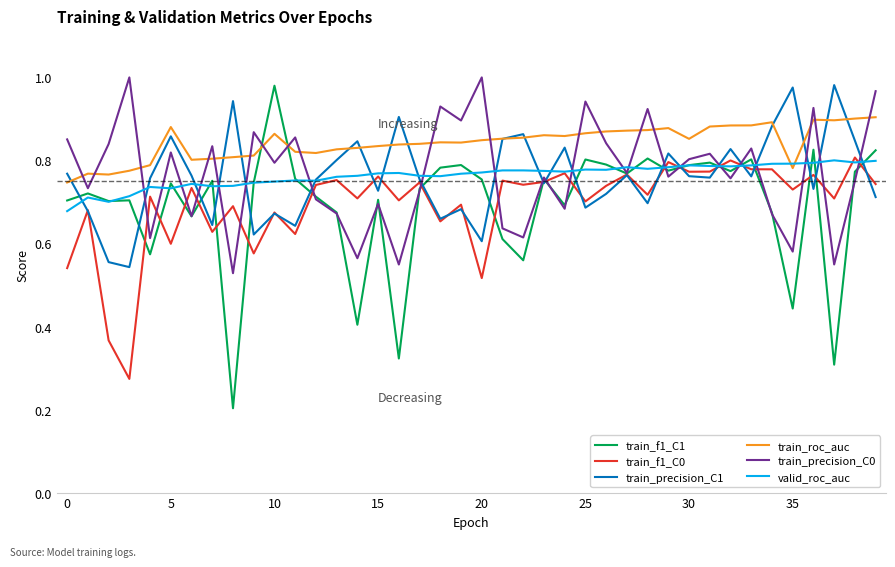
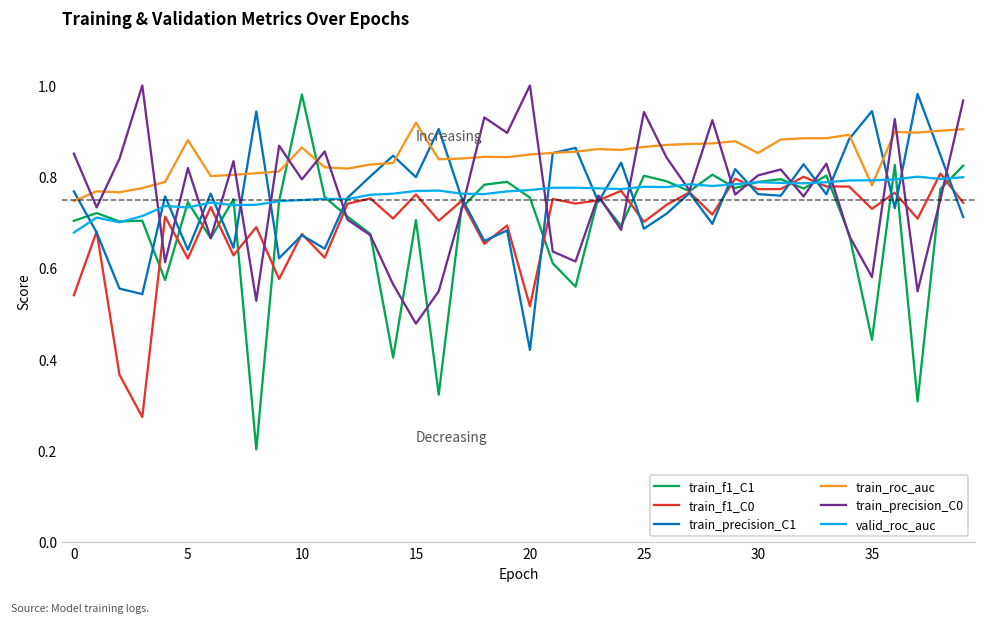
train_f1_C0, 5: 0.60 -> 0.62
train_precision_C1, 5: 0.86 -> 0.64
train_precision_C1, 15: 0.73 -> 0.80
train_roc_auc, 15: 0.83 -> 0.92
train_precision_C0, 15: 0.70 -> 0.48
train_precision_C1, 20: 0.61 -> 0.42
train_precision_C1, 35: 0.98 -> 0.94
